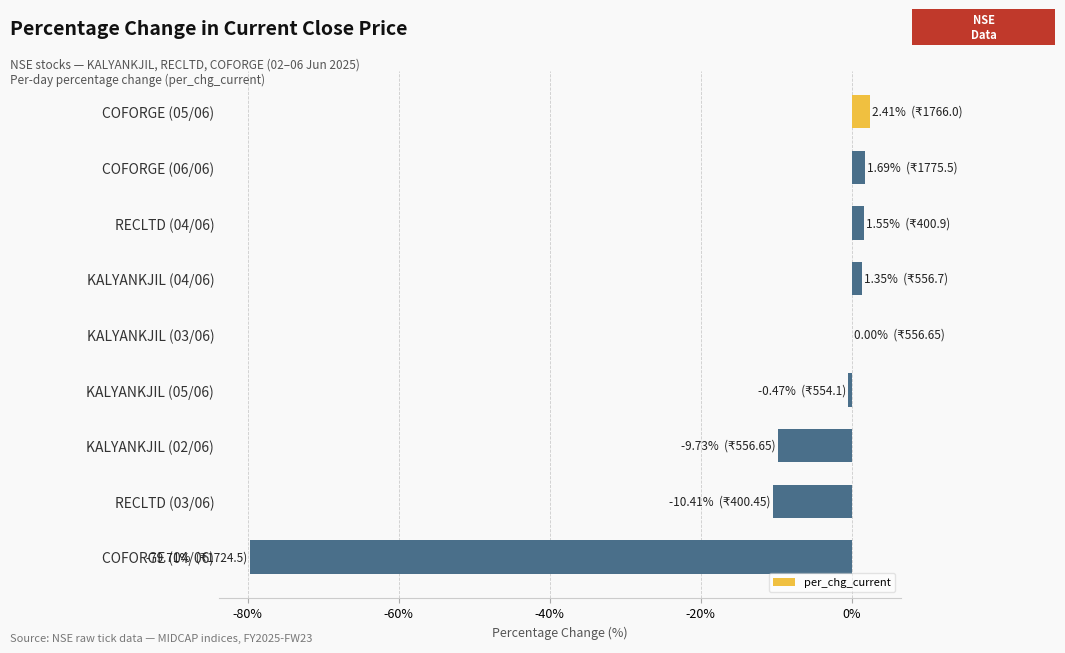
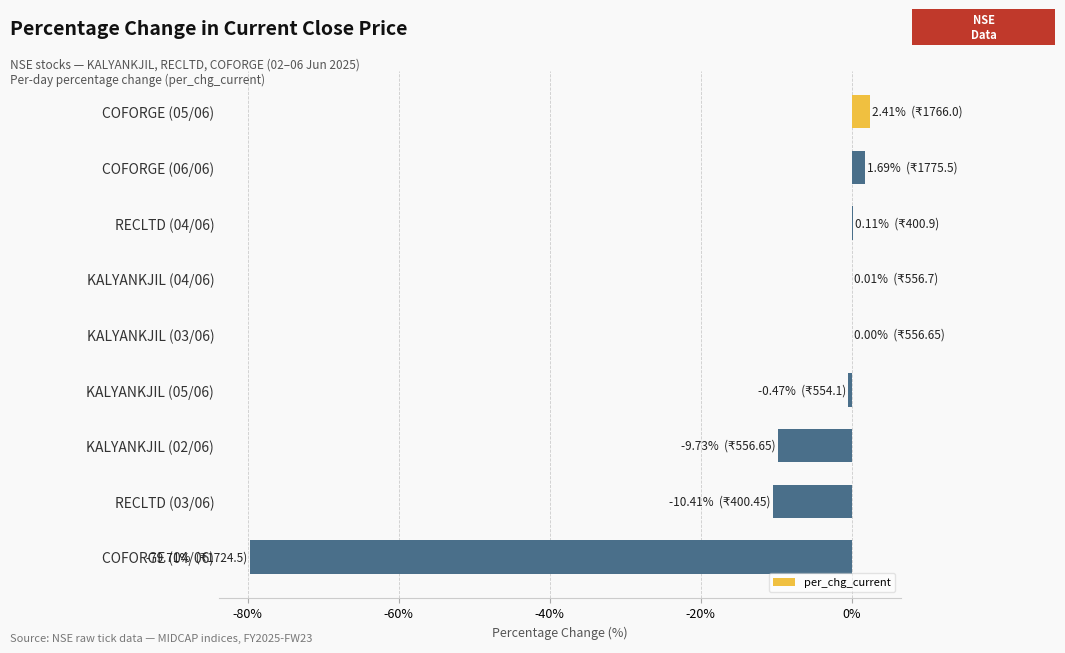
RECLTD (04/06): 1.55% -> 0.11%
KALYANKJIL (04/06): 1.35% -> 0.01%
